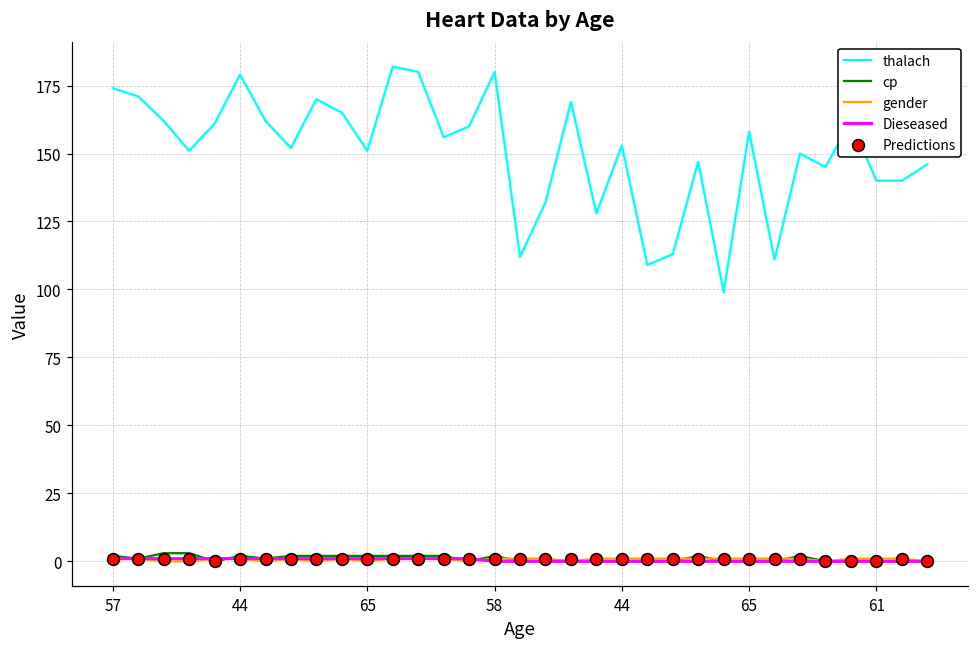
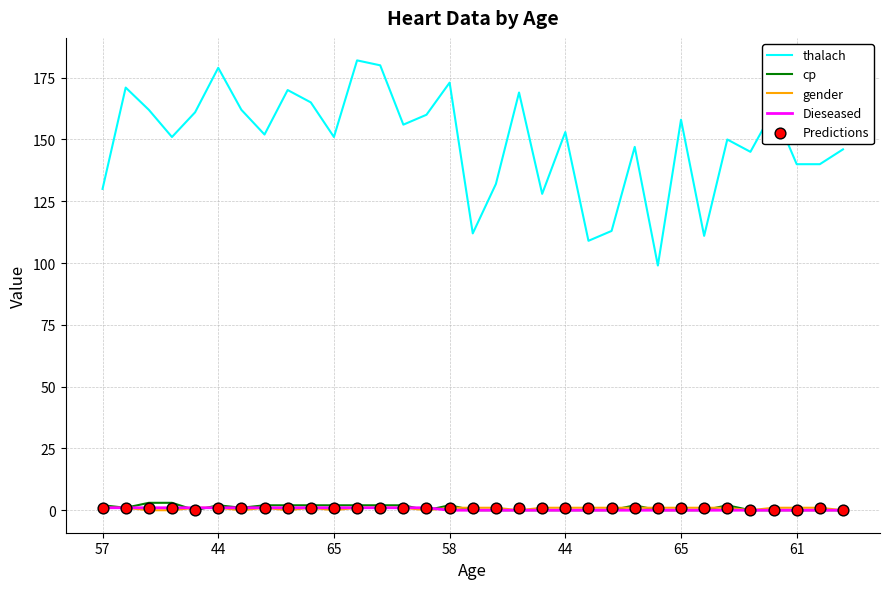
thalach, 57: 174 -> 130
thalach, 58: 180 -> 173
